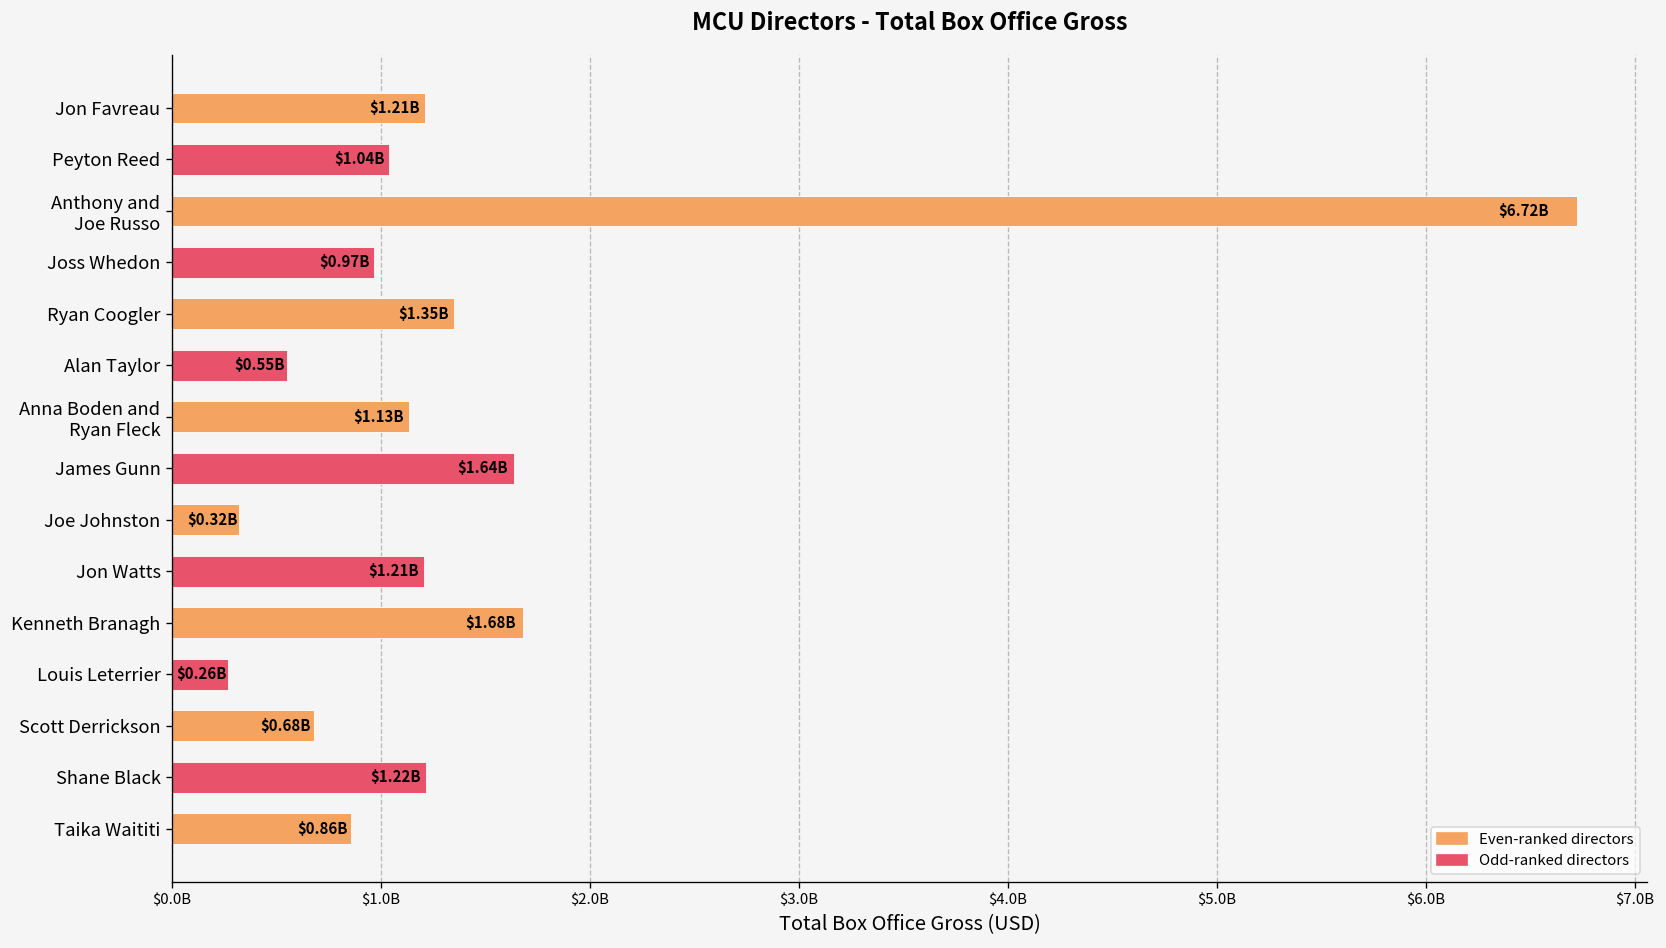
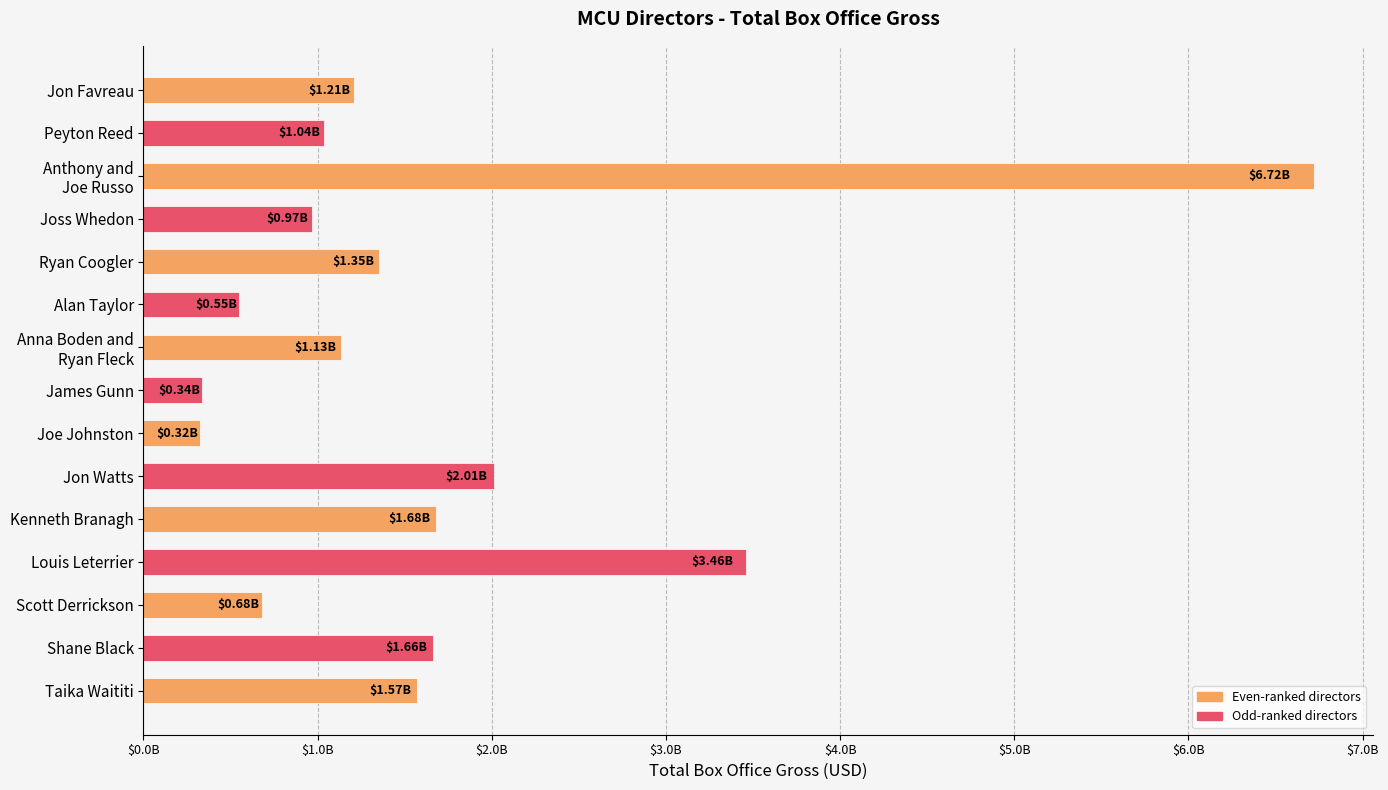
James Gunn: $1.64B -> $0.34B
Jon Watts: $1.21B -> $2.01B
Louis Leterrier: $0.26B -> $3.46B
Shane Black: $1.22B -> $1.66B
Taika Waititi: $0.86B -> $1.57B
